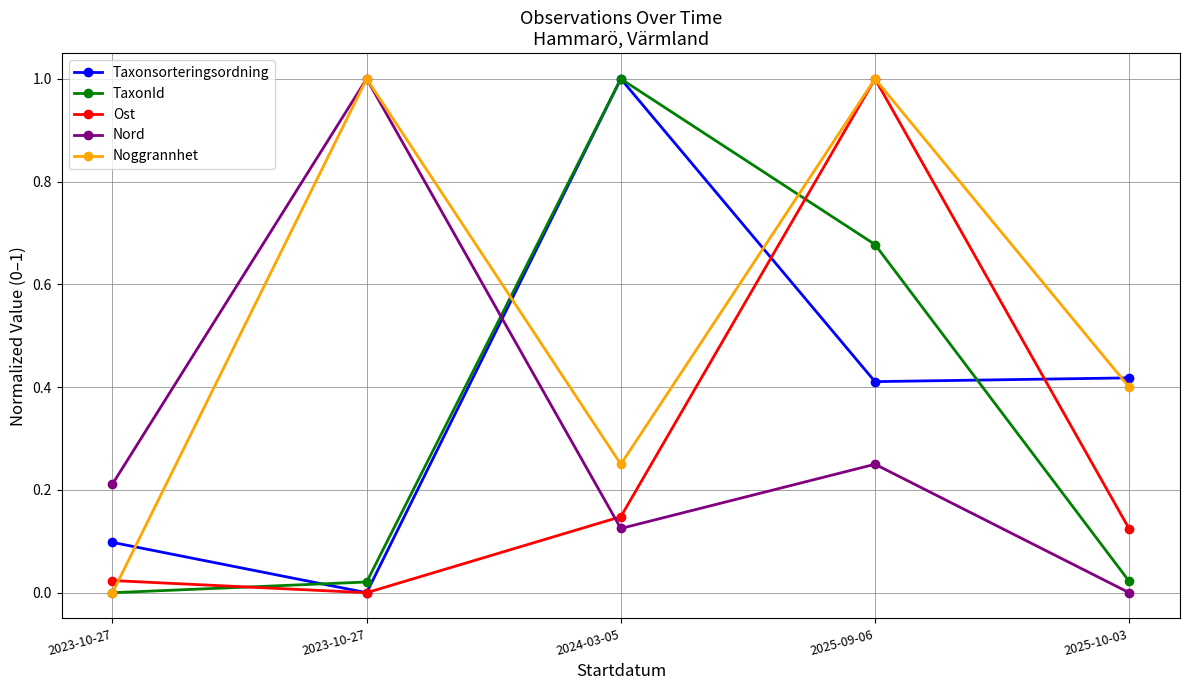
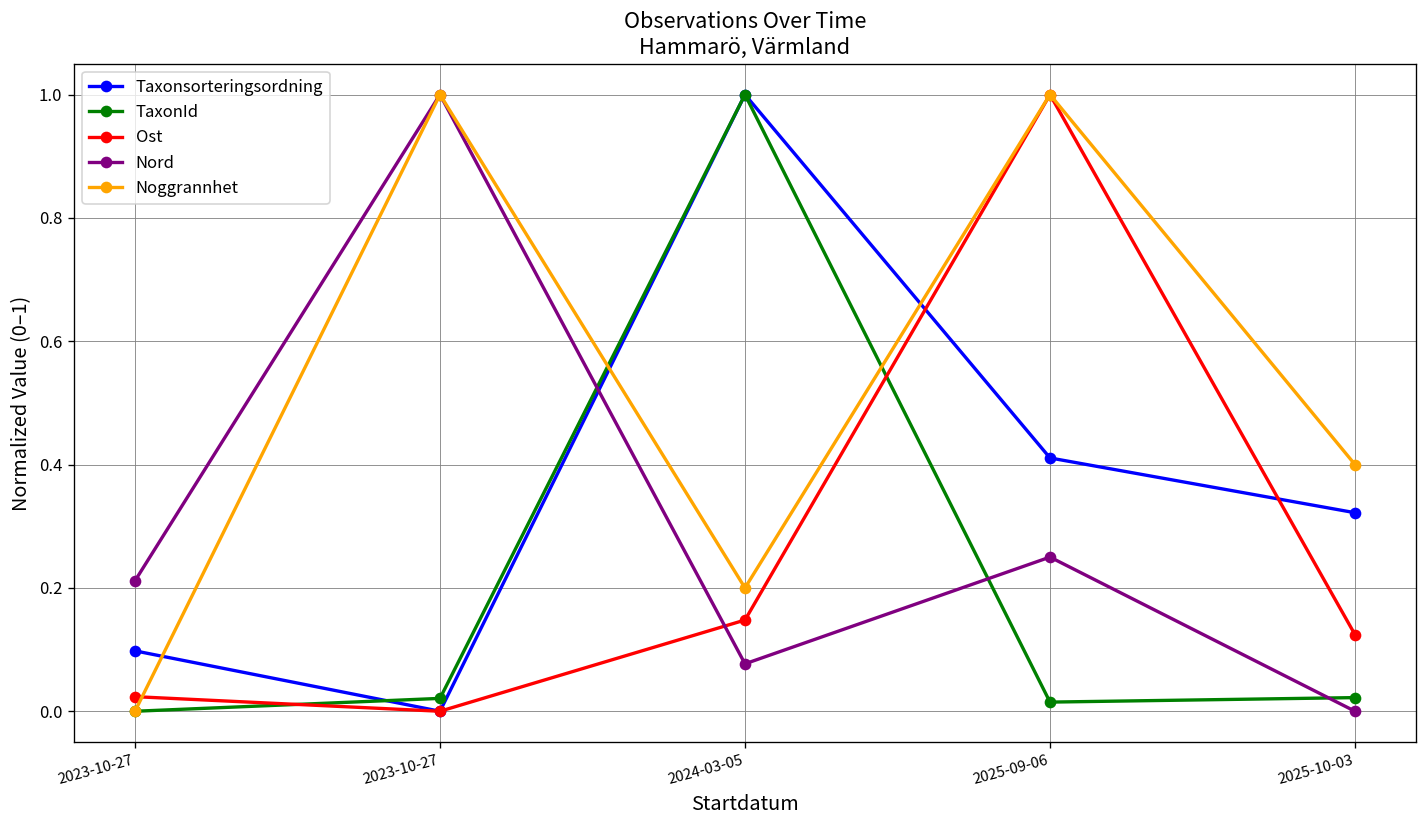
Nord, 2024-03-05: 0.13 -> 0.08
Noggrannhet, 2024-03-05: 0.25 -> 0.20
TaxonId, 2025-09-06: 0.68 -> 0.01
Taxonsorteringsordning, 2025-10-03: 0.42 -> 0.32
